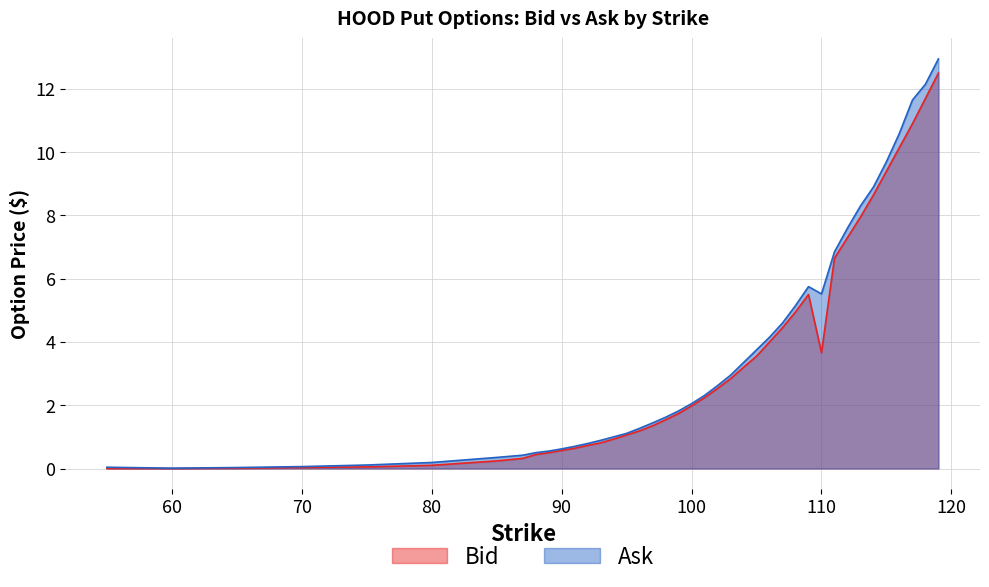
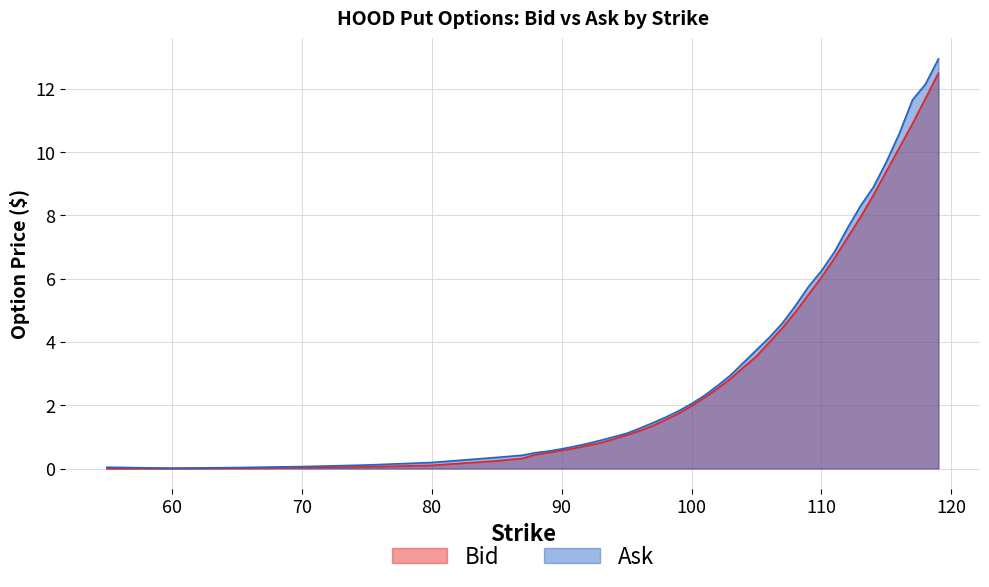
Bid, 110: 3.7 -> 6.1
Ask, 110: 5.5 -> 6.3
